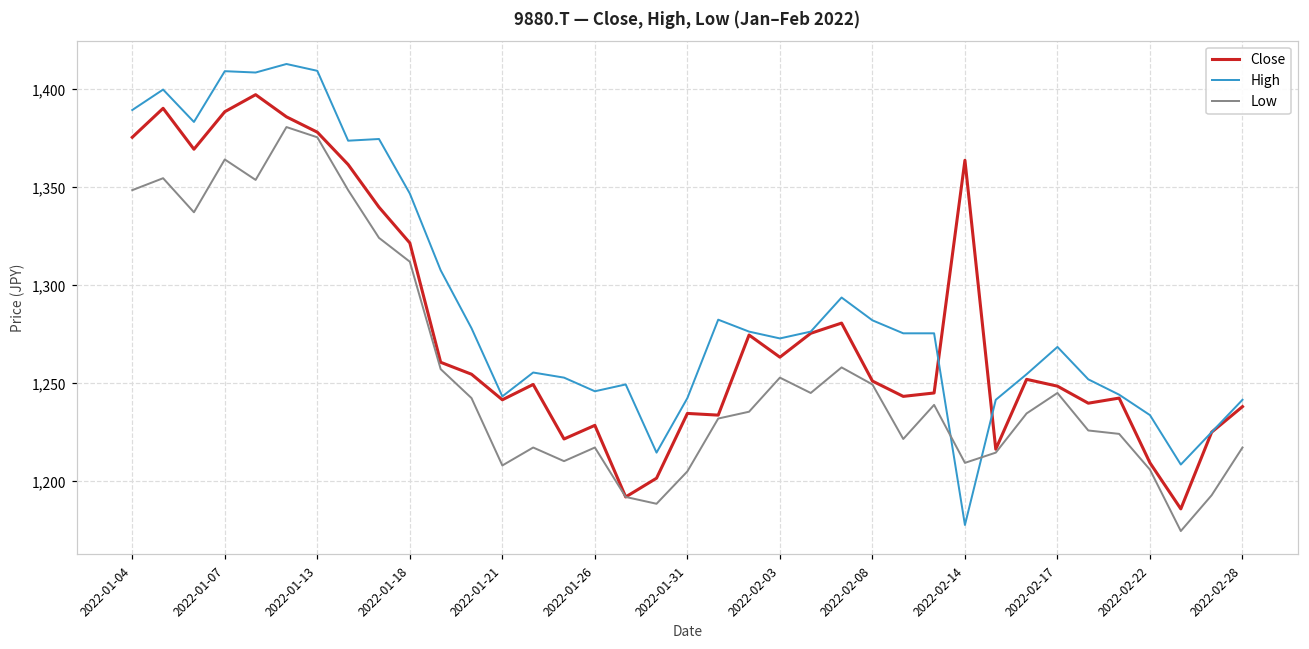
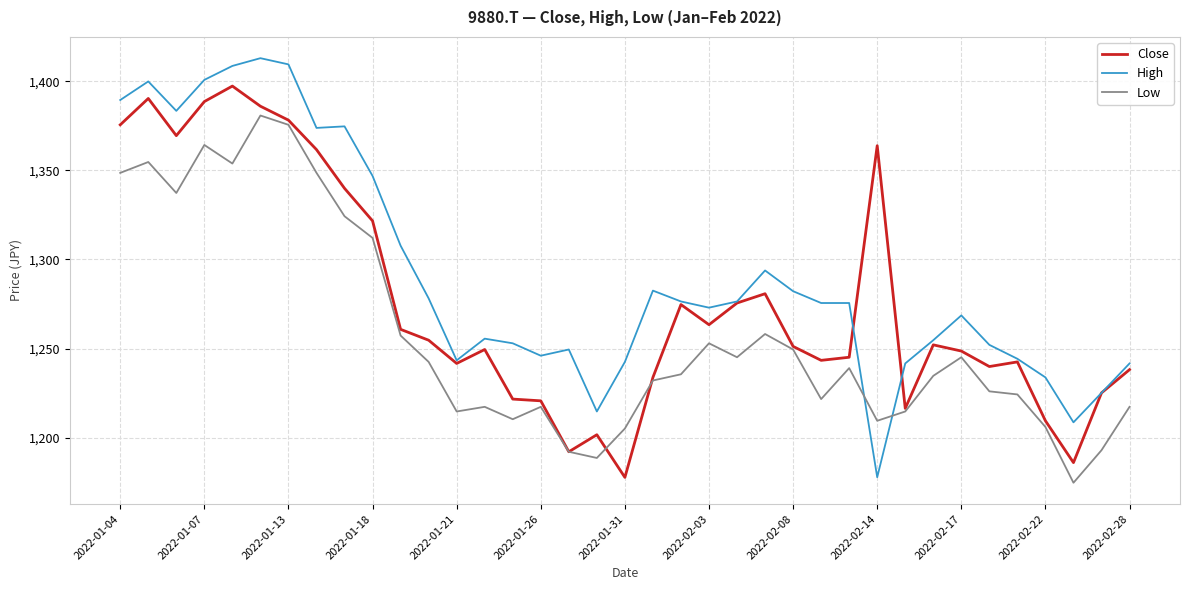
High, 2022-01-07: 1,409 -> 1,401
Low, 2022-01-21: 1,208 -> 1,215
Close, 2022-01-26: 1,229 -> 1,221
Close, 2022-01-31: 1,235 -> 1,178
